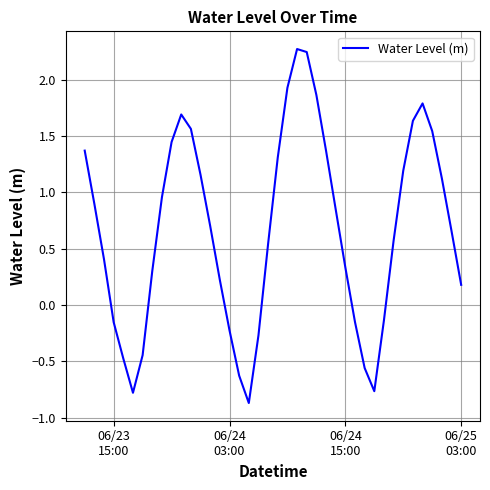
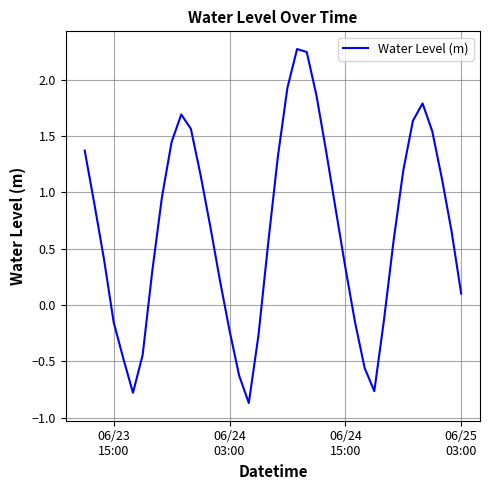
06/25 03:00: 0.18 -> 0.10
